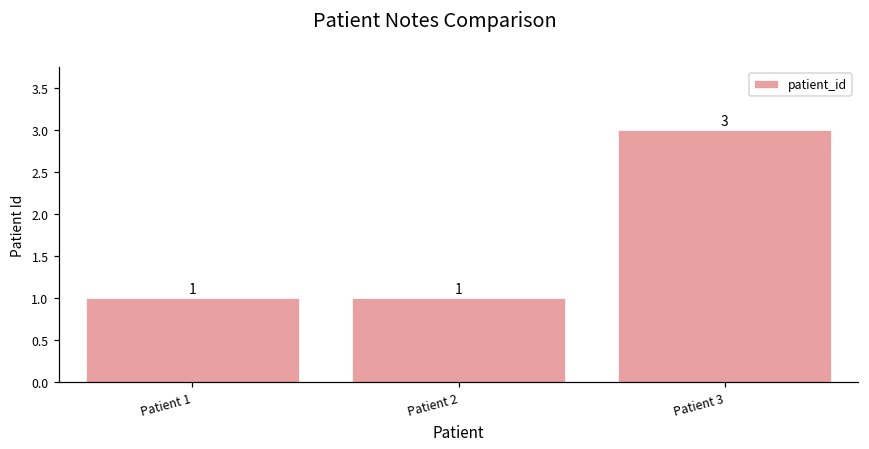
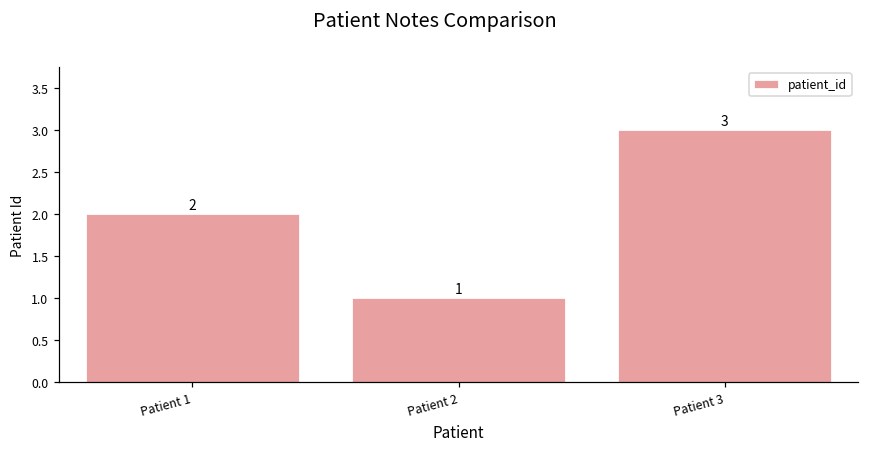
Patient 1: 1 -> 2
